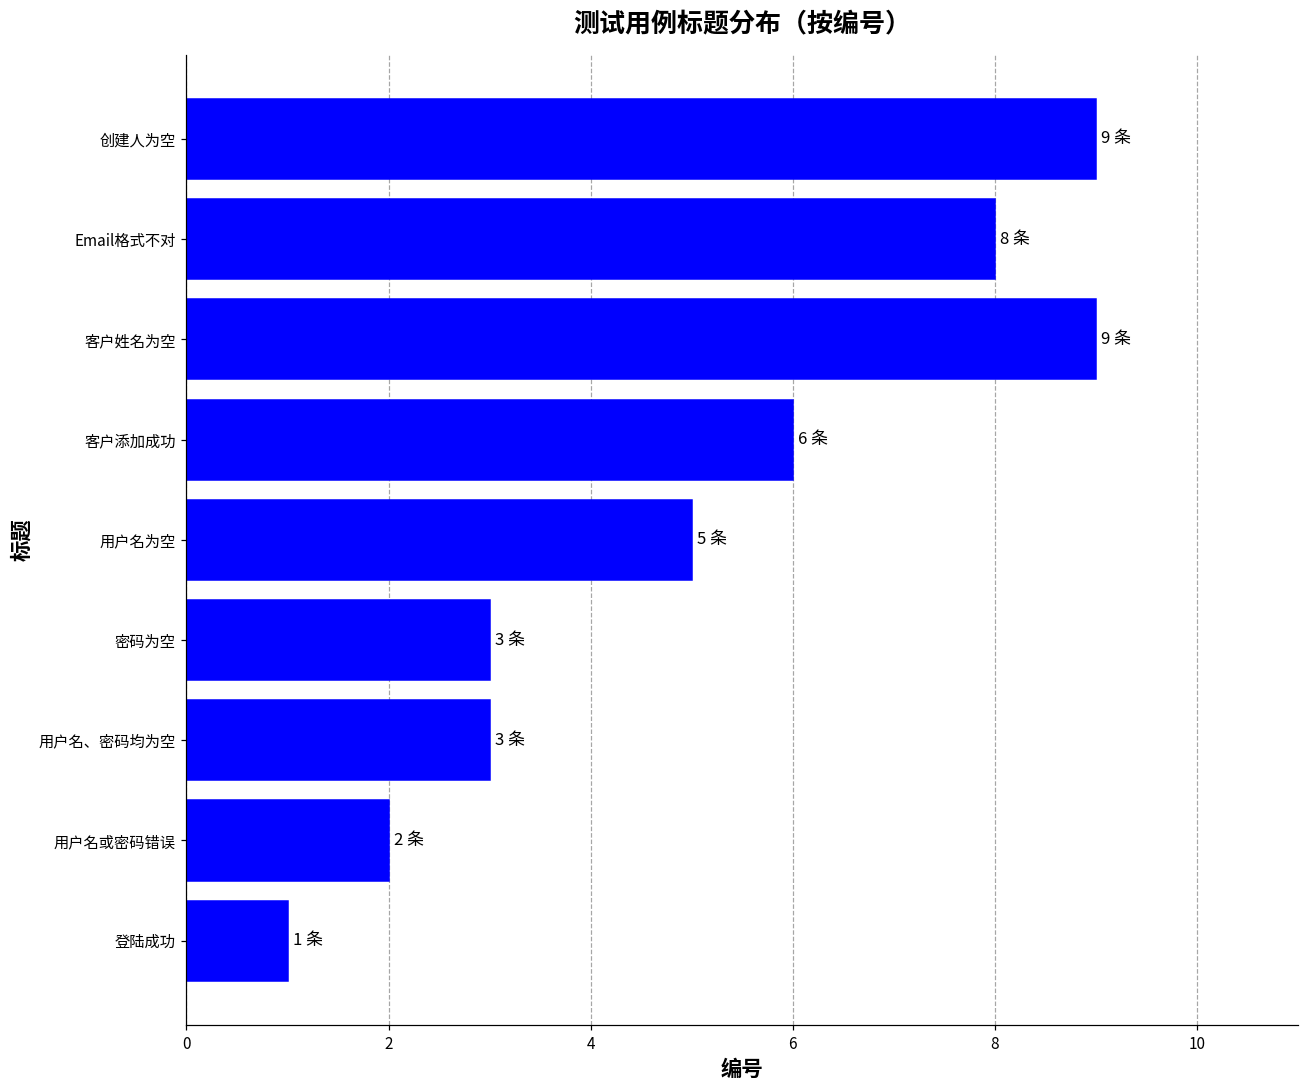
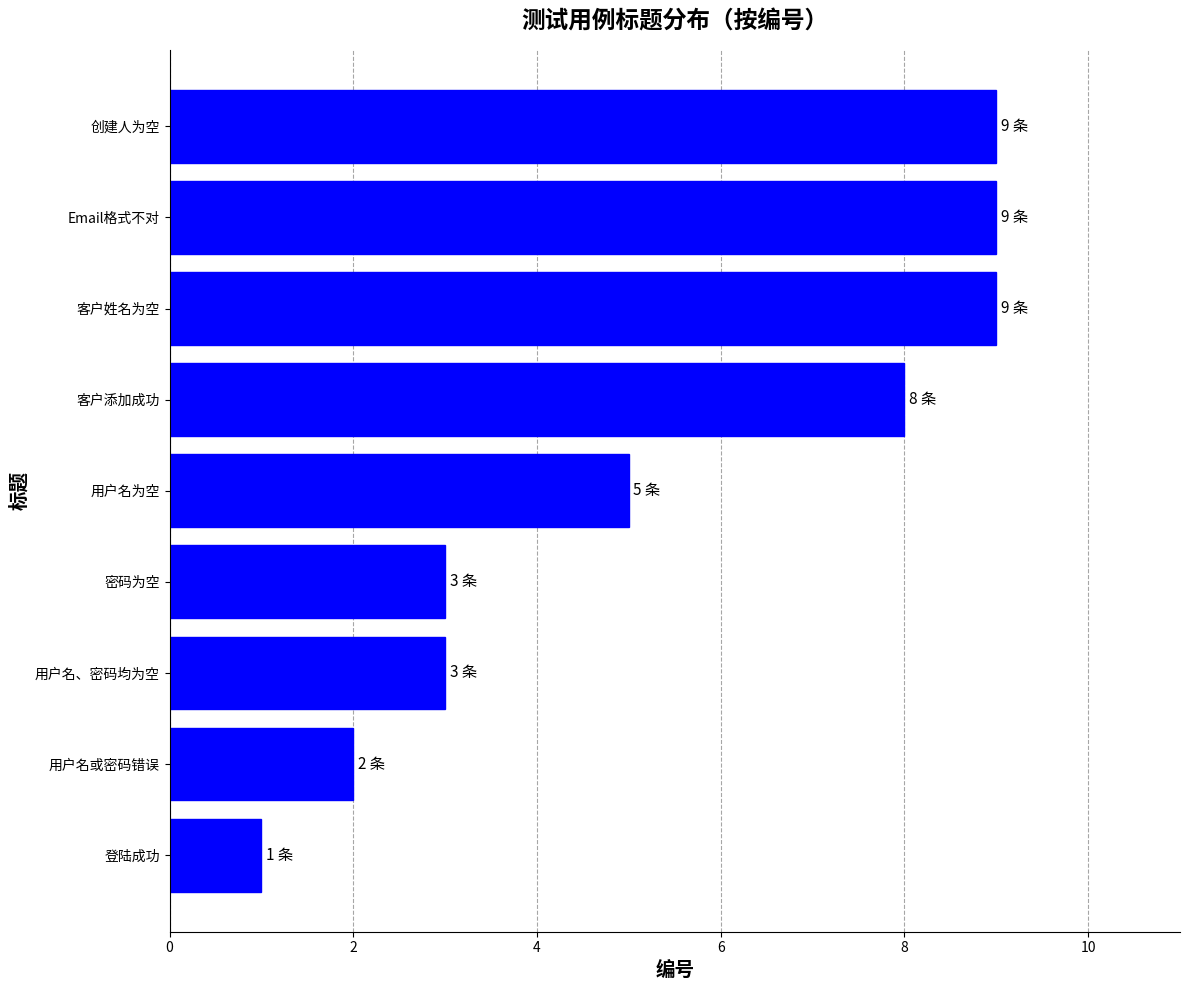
Email格式不对: 8 -> 9
客户添加成功: 6 -> 8
